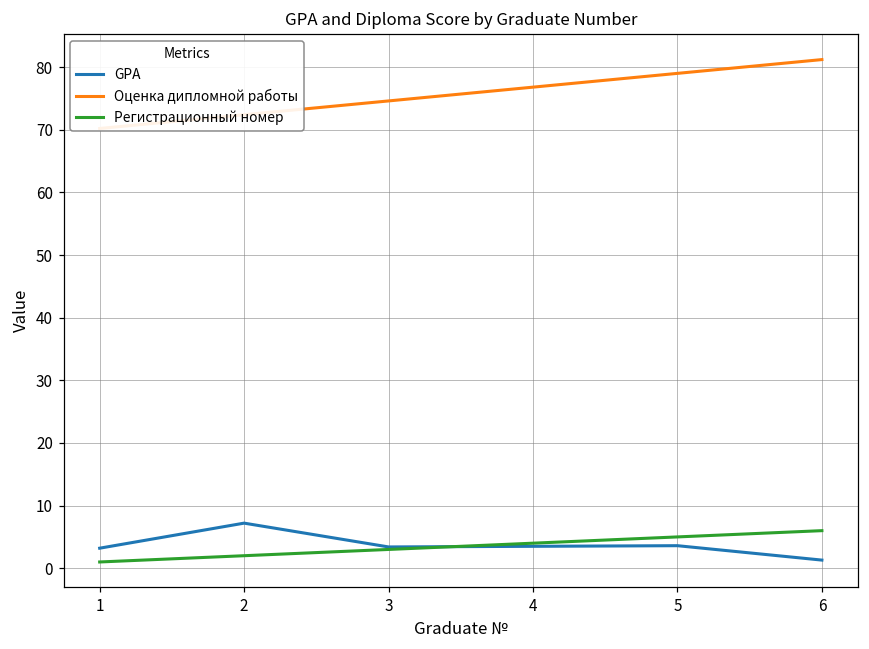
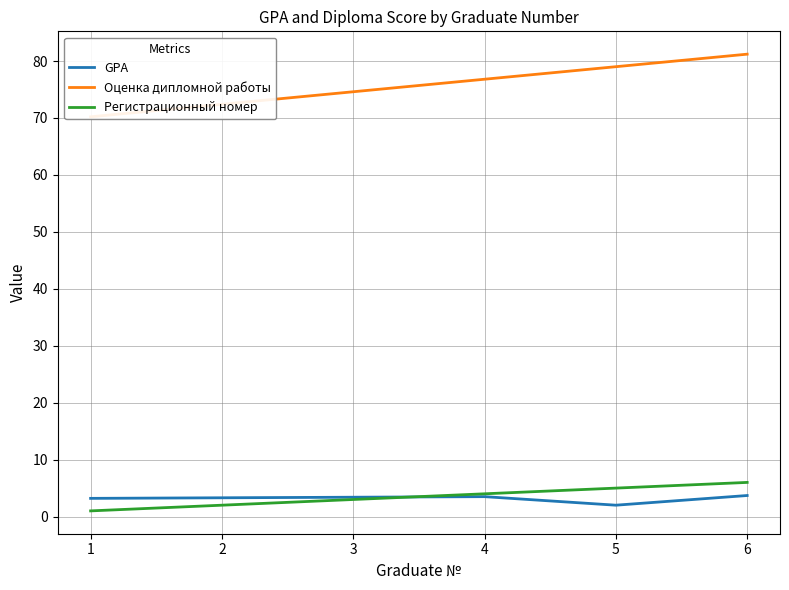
GPA, 2: 7 -> 3
GPA, 5: 4 -> 2
GPA, 6: 1 -> 4
